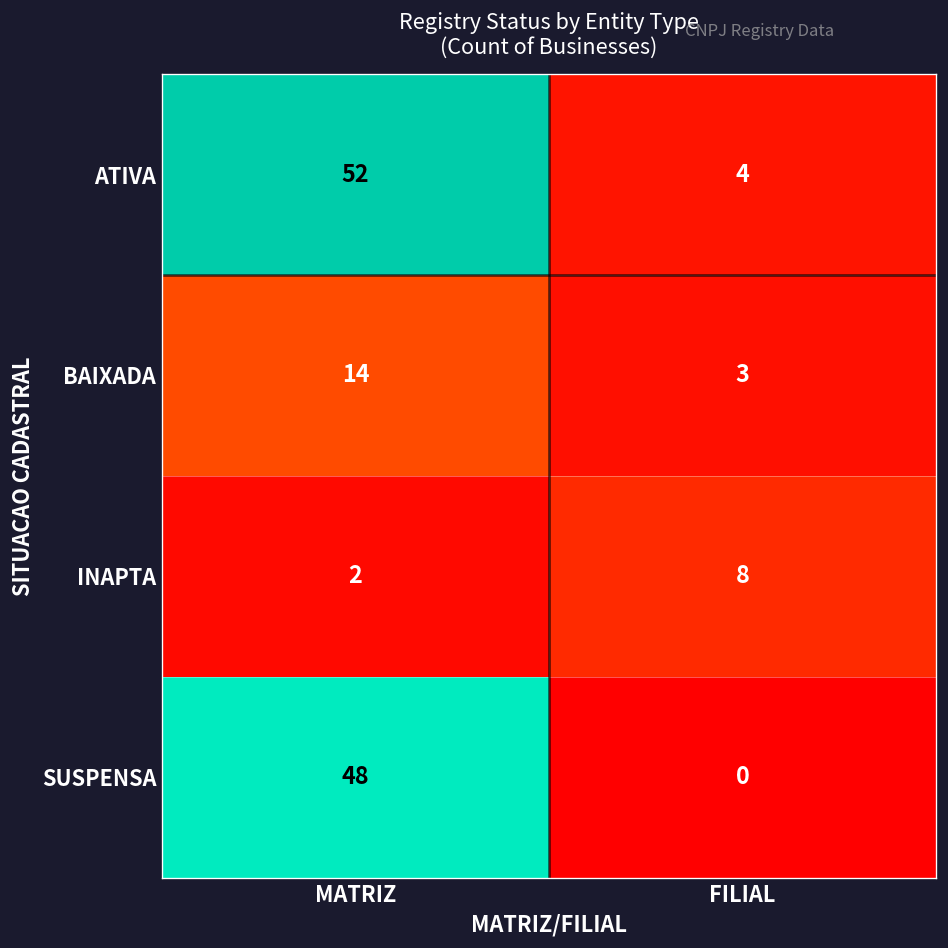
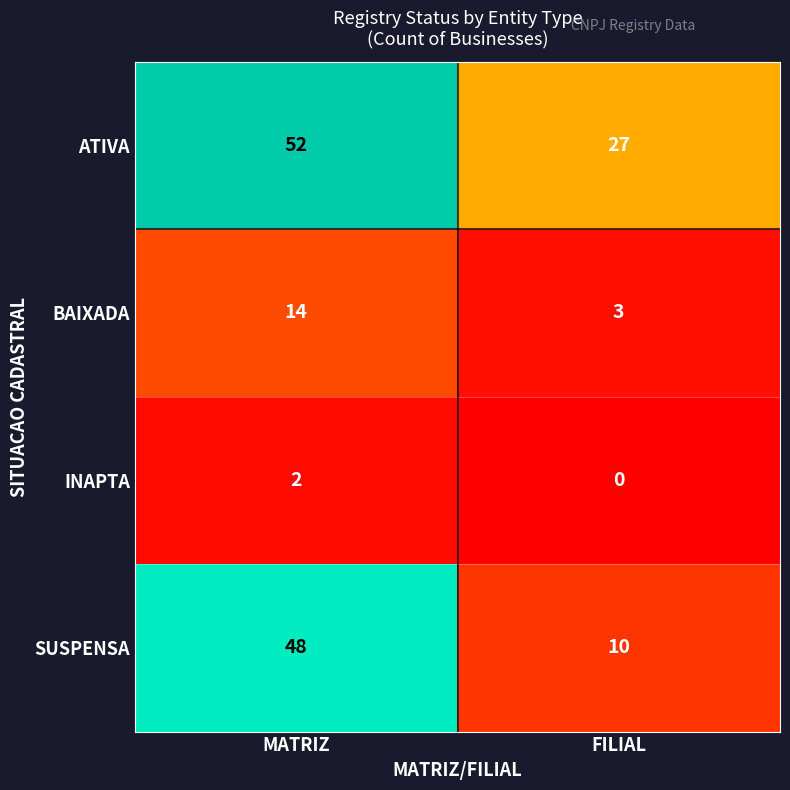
ATIVA, FILIAL: 4 -> 27
INAPTA, FILIAL: 8 -> 0
SUSPENSA, FILIAL: 0 -> 10
